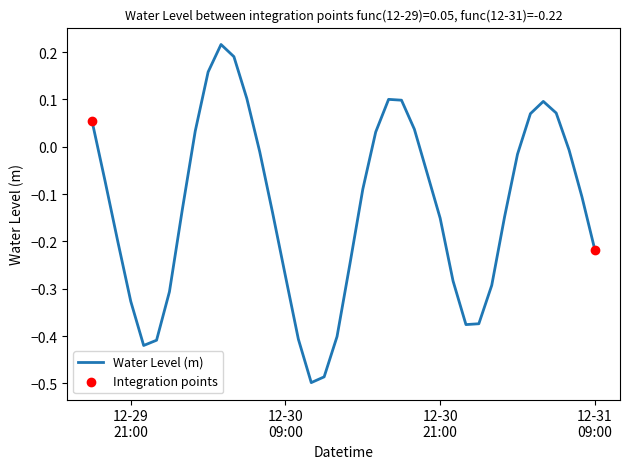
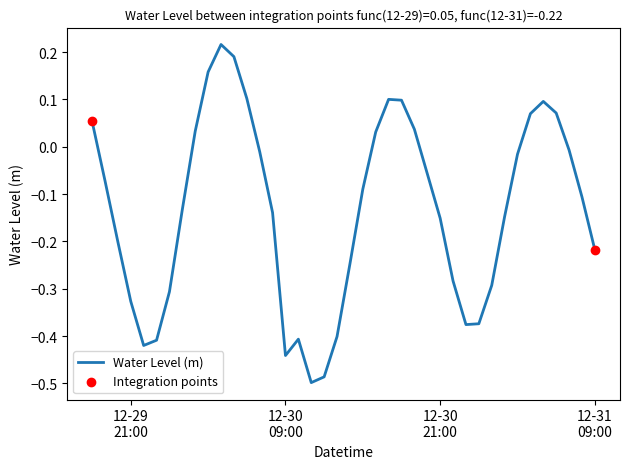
Water Level (m), 12-30 09:00: -0.27 -> -0.44
